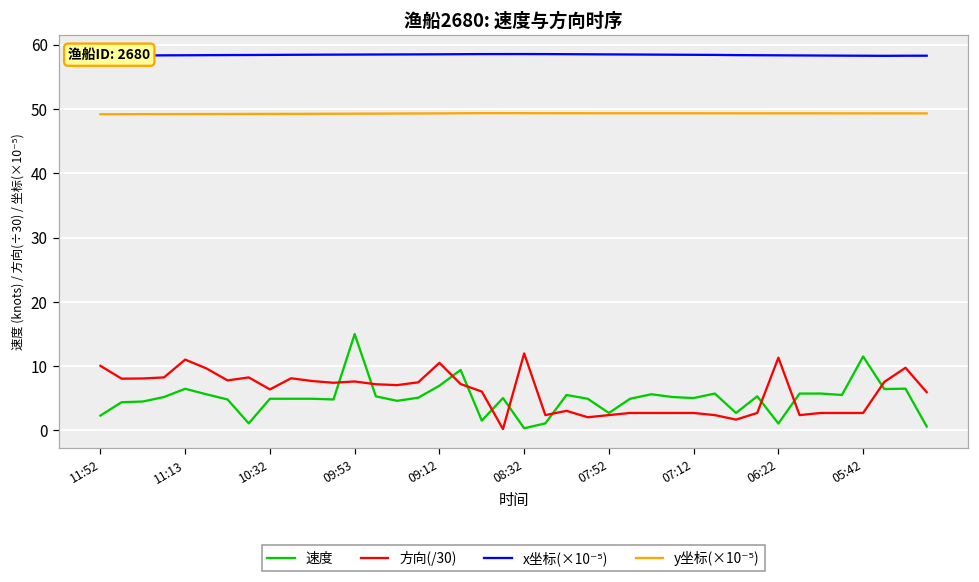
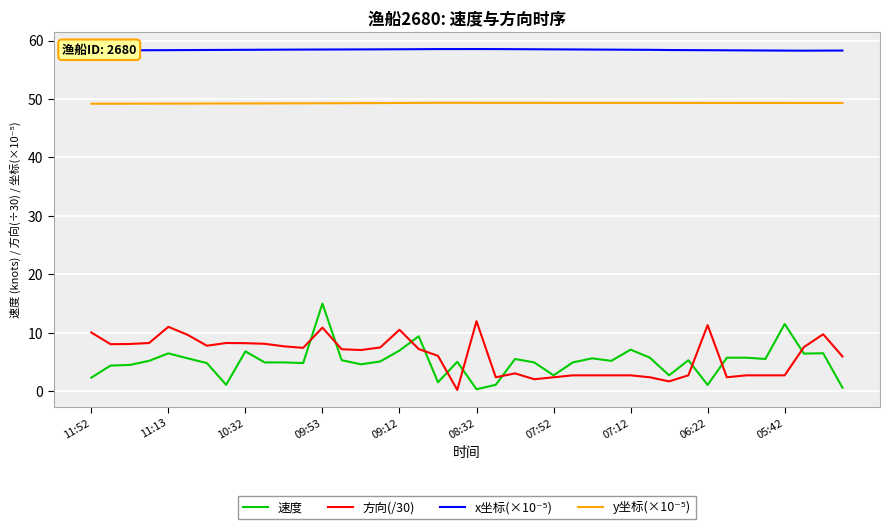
速度, 10:32: 5 -> 7
方向(/30), 10:32: 6 -> 8
方向(/30), 09:53: 8 -> 11
速度, 07:12: 5 -> 7
